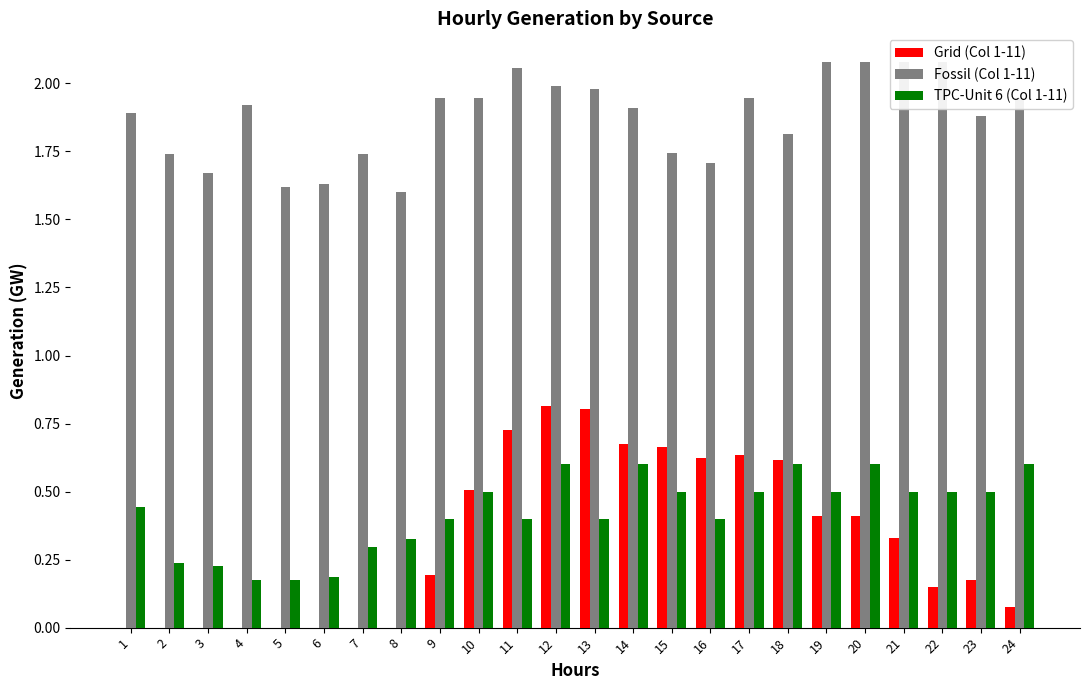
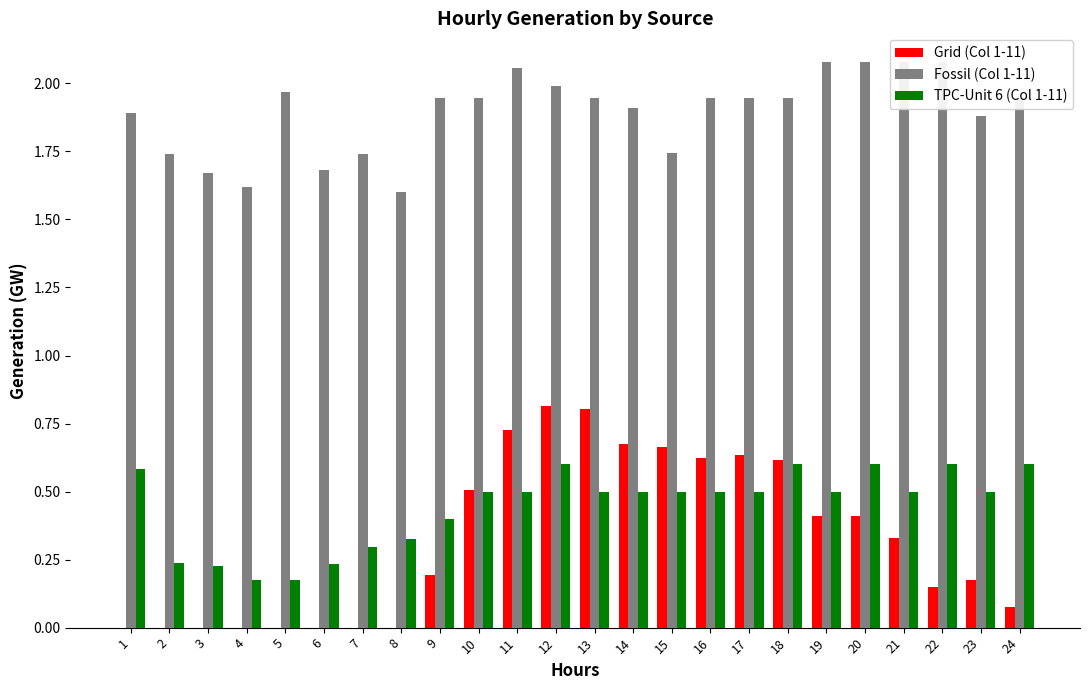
TPC-Unit 6 (Col 1-11), 1: 0.45 -> 0.58
Fossil (Col 1-11), 4: 1.92 -> 1.62
Fossil (Col 1-11), 5: 1.62 -> 1.97
Fossil (Col 1-11), 6: 1.63 -> 1.68
TPC-Unit 6 (Col 1-11), 6: 0.19 -> 0.24
TPC-Unit 6 (Col 1-11), 11: 0.4 -> 0.5
Fossil (Col 1-11), 13: 1.98 -> 1.95
TPC-Unit 6 (Col 1-11), 13: 0.4 -> 0.5
TPC-Unit 6 (Col 1-11), 14: 0.6 -> 0.5
Fossil (Col 1-11), 16: 1.71 -> 1.95
TPC-Unit 6 (Col 1-11), 16: 0.4 -> 0.5
Fossil (Col 1-11), 18: 1.81 -> 1.95
TPC-Unit 6 (Col 1-11), 22: 0.5 -> 0.6
